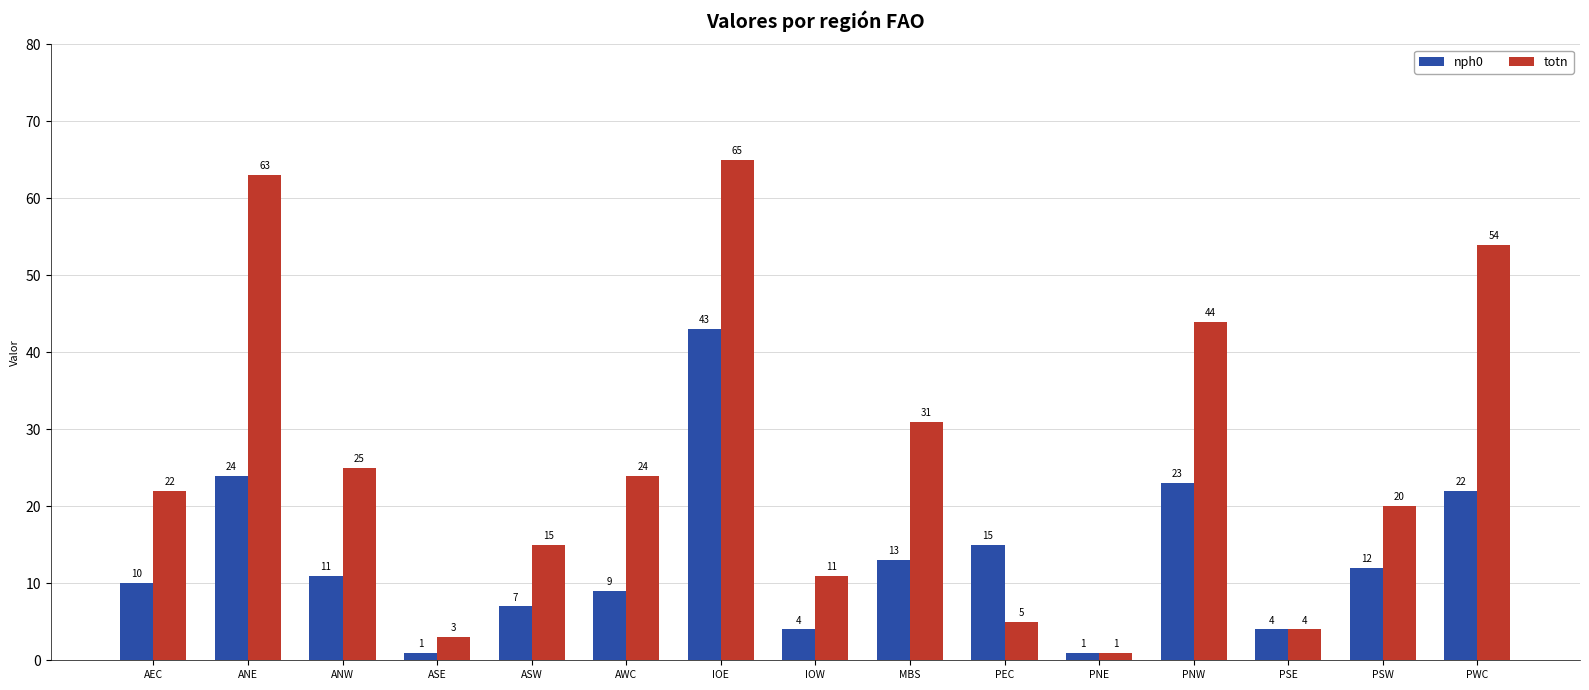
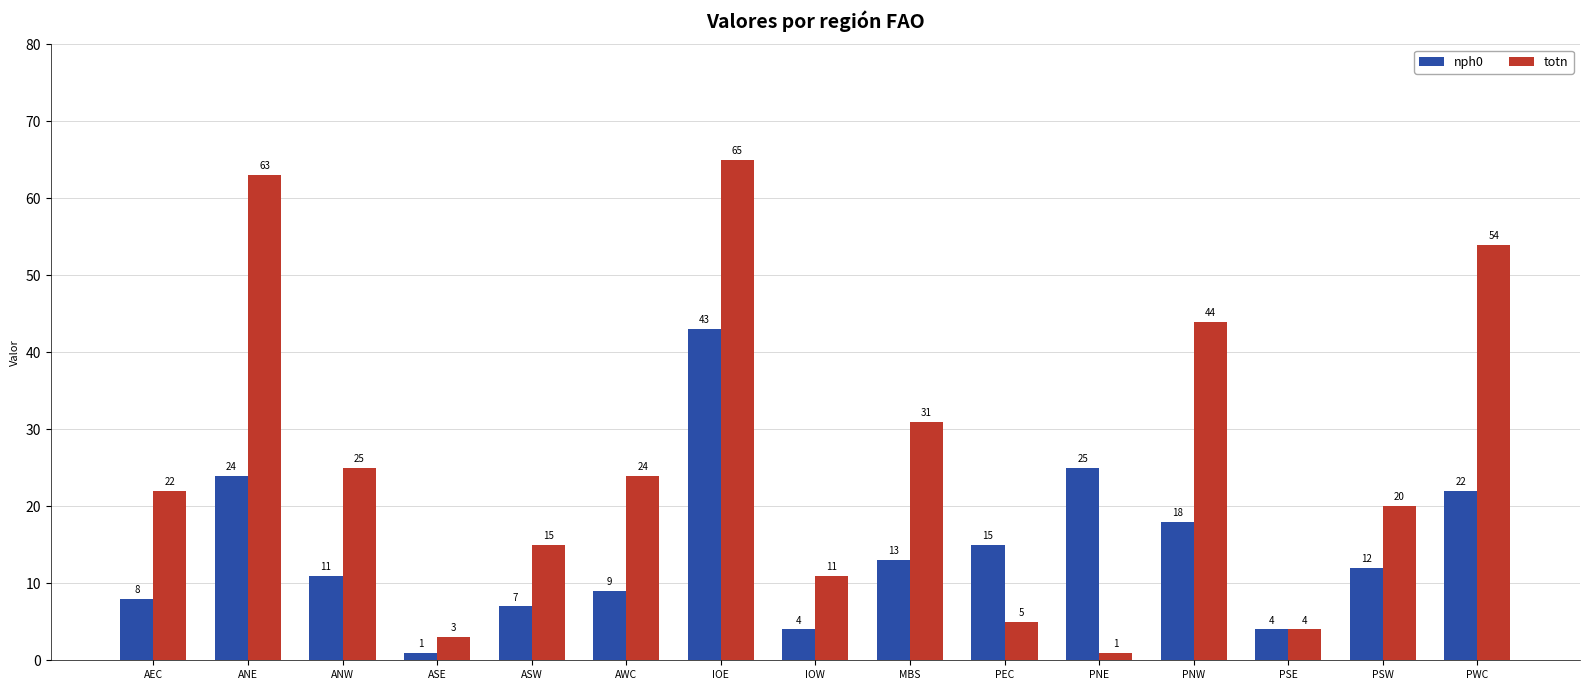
nph0, AEC: 10 -> 8
nph0, PNE: 1 -> 25
nph0, PNW: 23 -> 18
